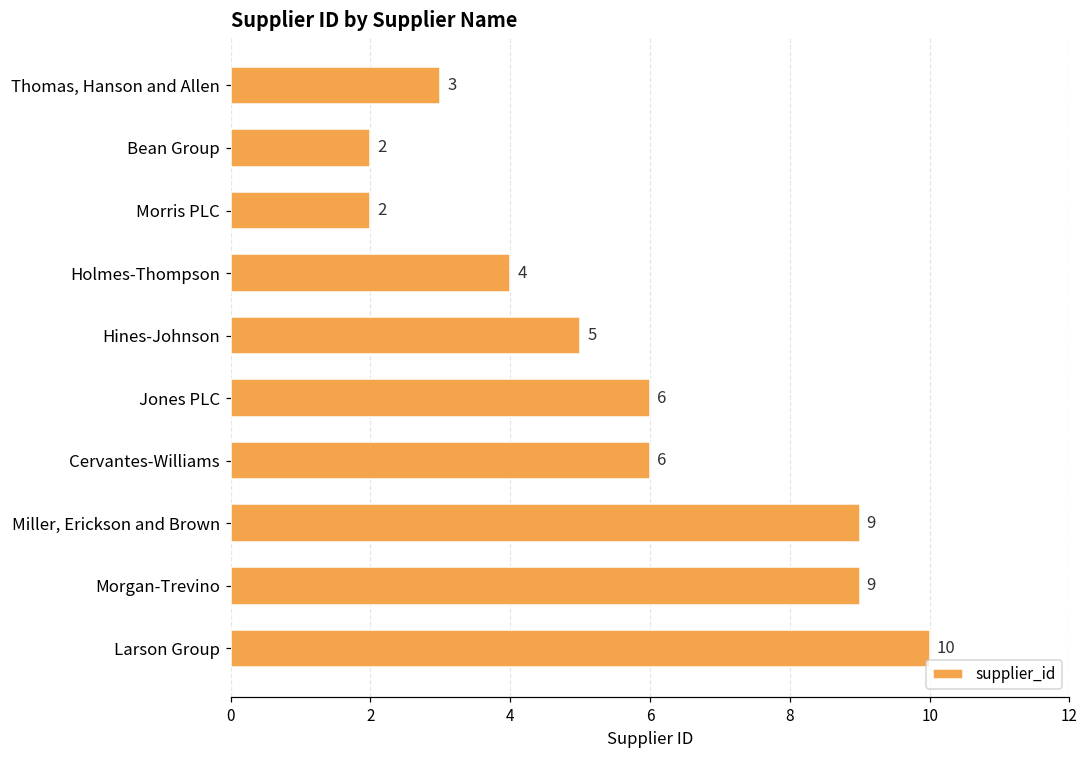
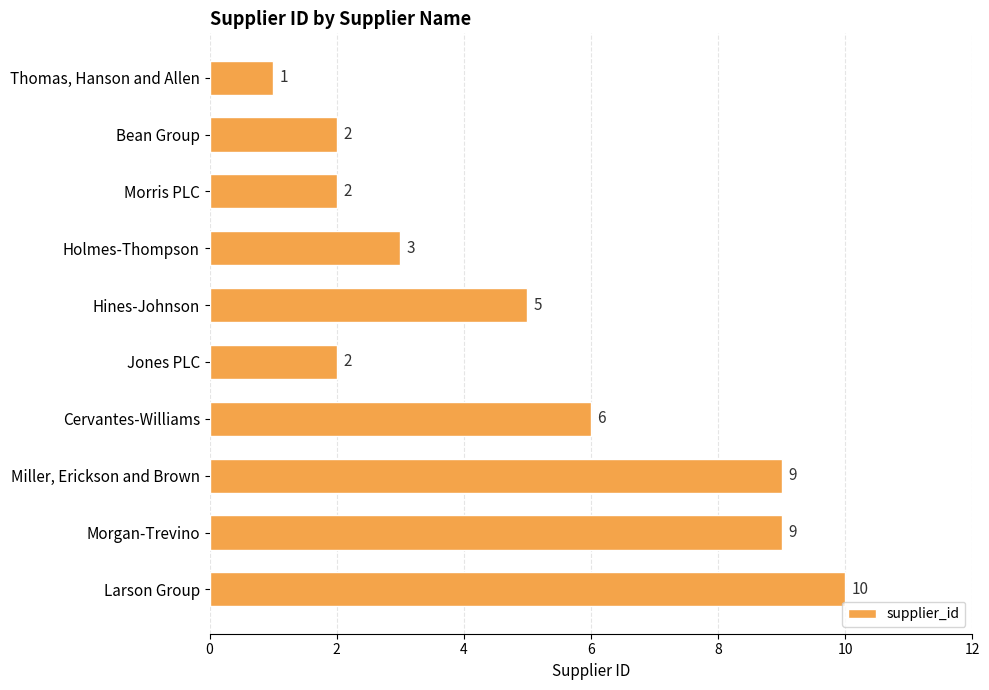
Thomas, Hanson and Allen: 3 -> 1
Holmes-Thompson: 4 -> 3
Jones PLC: 6 -> 2
